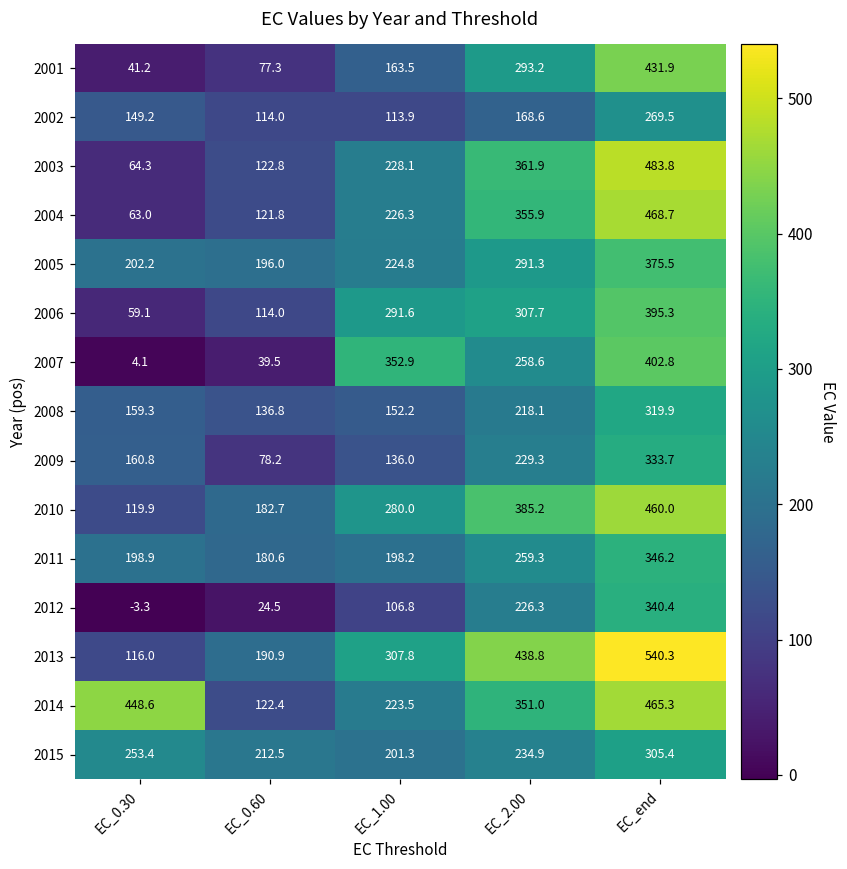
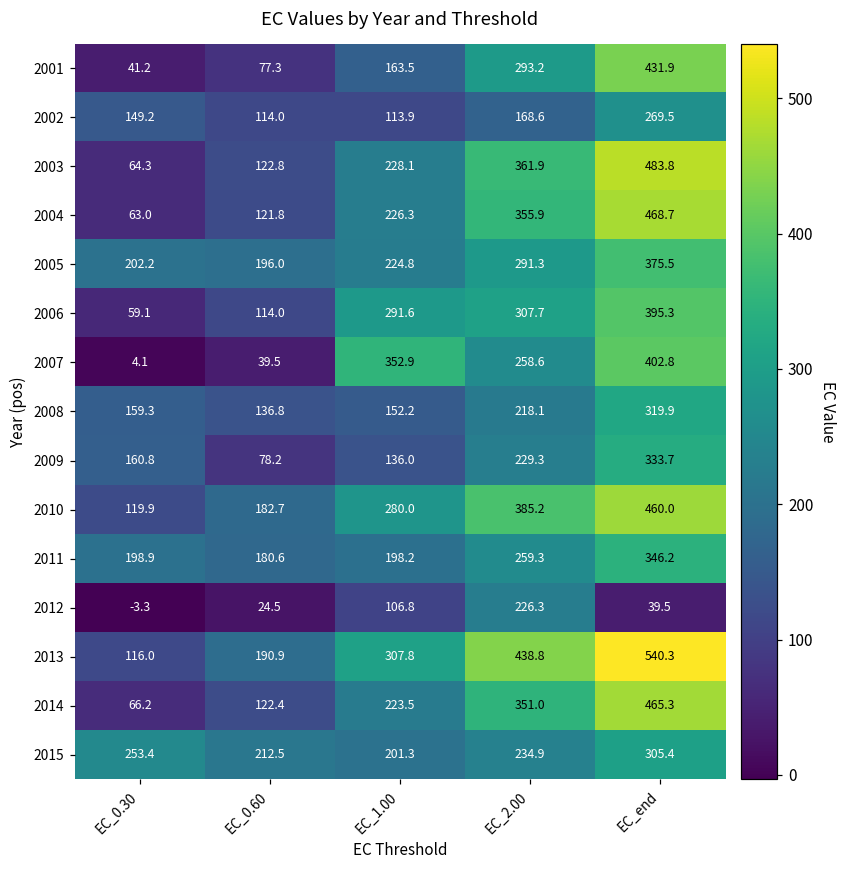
2012, EC_end: 340.4 -> 39.5
2014, EC_0.30: 448.6 -> 66.2
